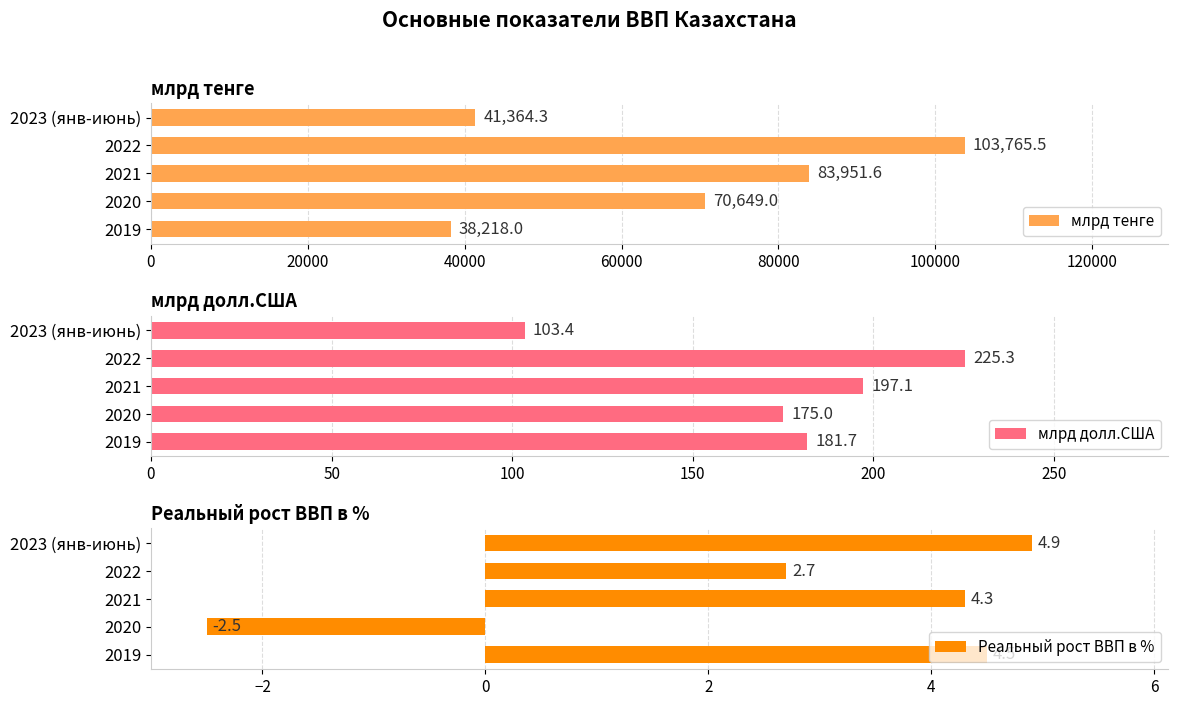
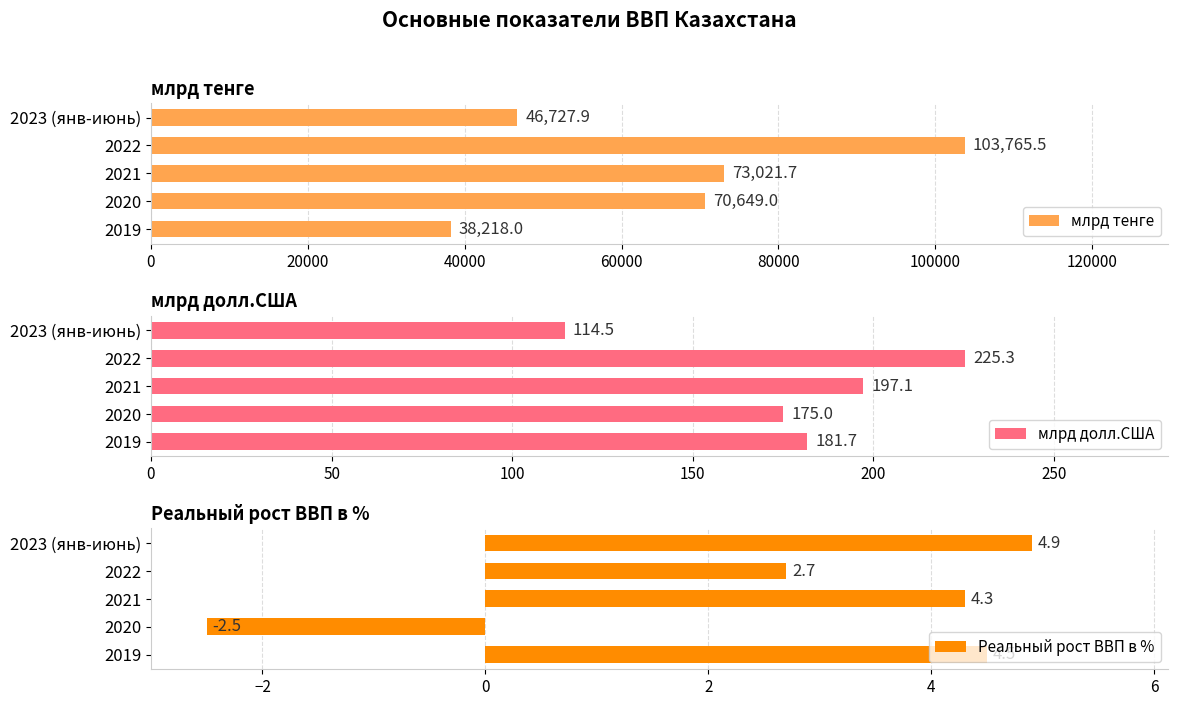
млрд тенге, 2023 (янв-июнь): 41,364.3 -> 46,727.9
млрд тенге, 2021: 83,951.6 -> 73,021.7
млрд долл.США, 2023 (янв-июнь): 103.4 -> 114.5
